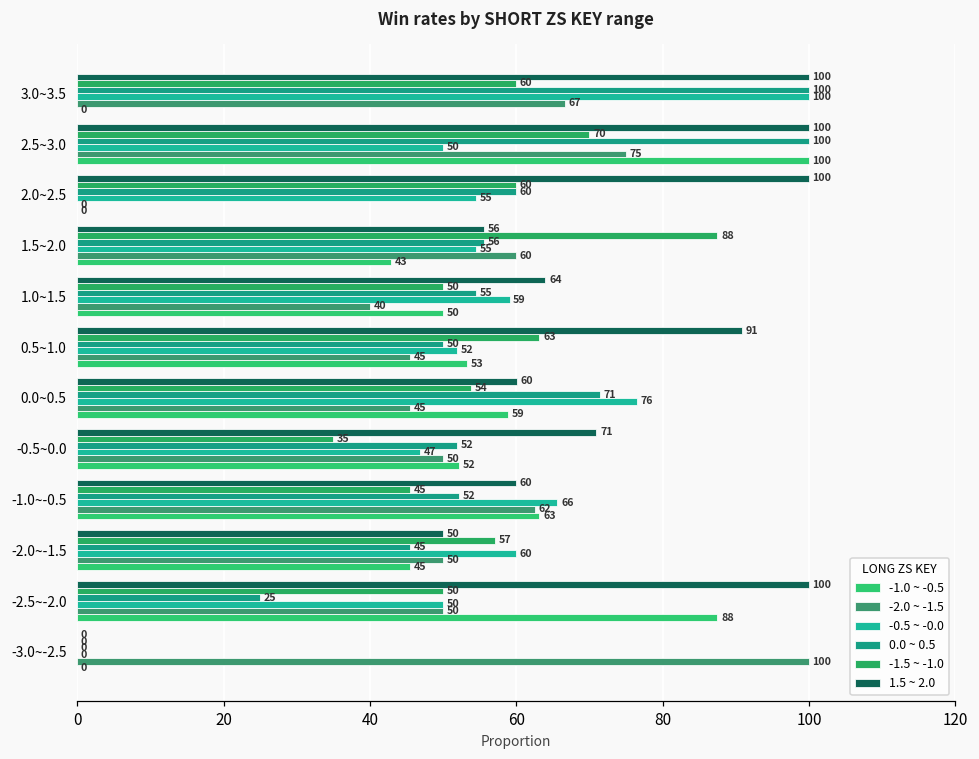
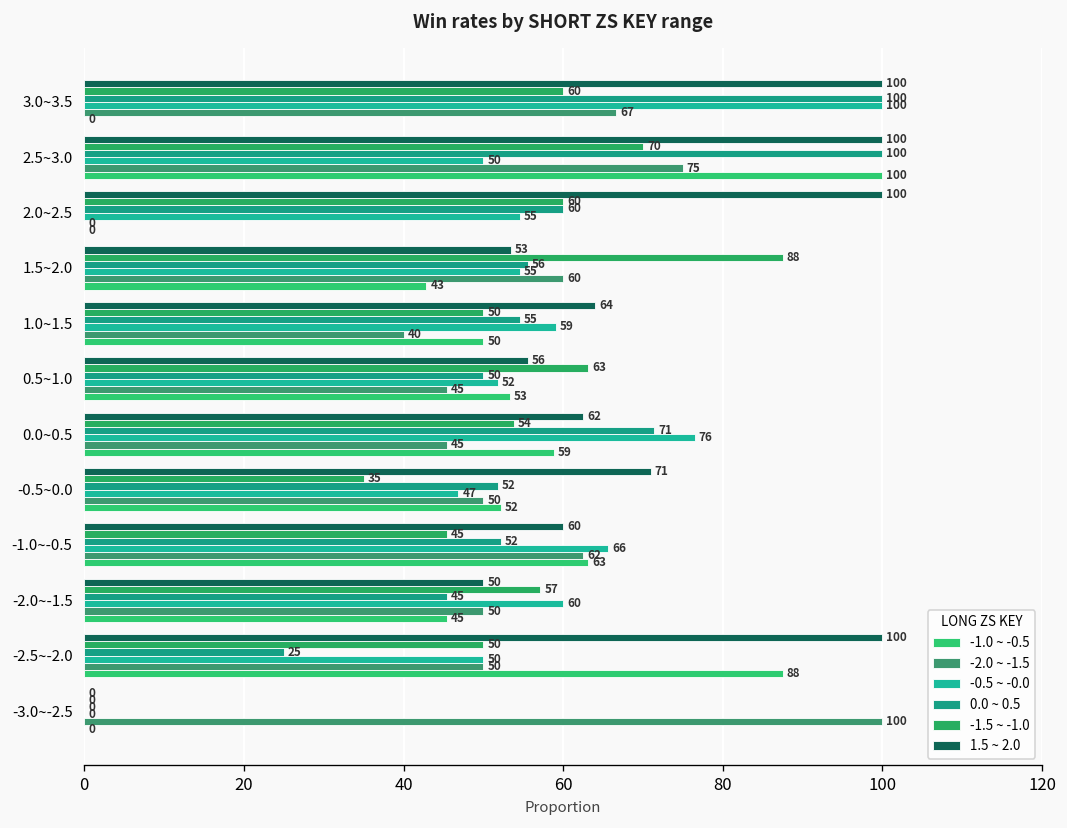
1.5 ~ 2.0, 1.5~2.0: 56 -> 53
1.5 ~ 2.0, 0.5~1.0: 91 -> 56
1.5 ~ 2.0, 0.0~0.5: 60 -> 62
